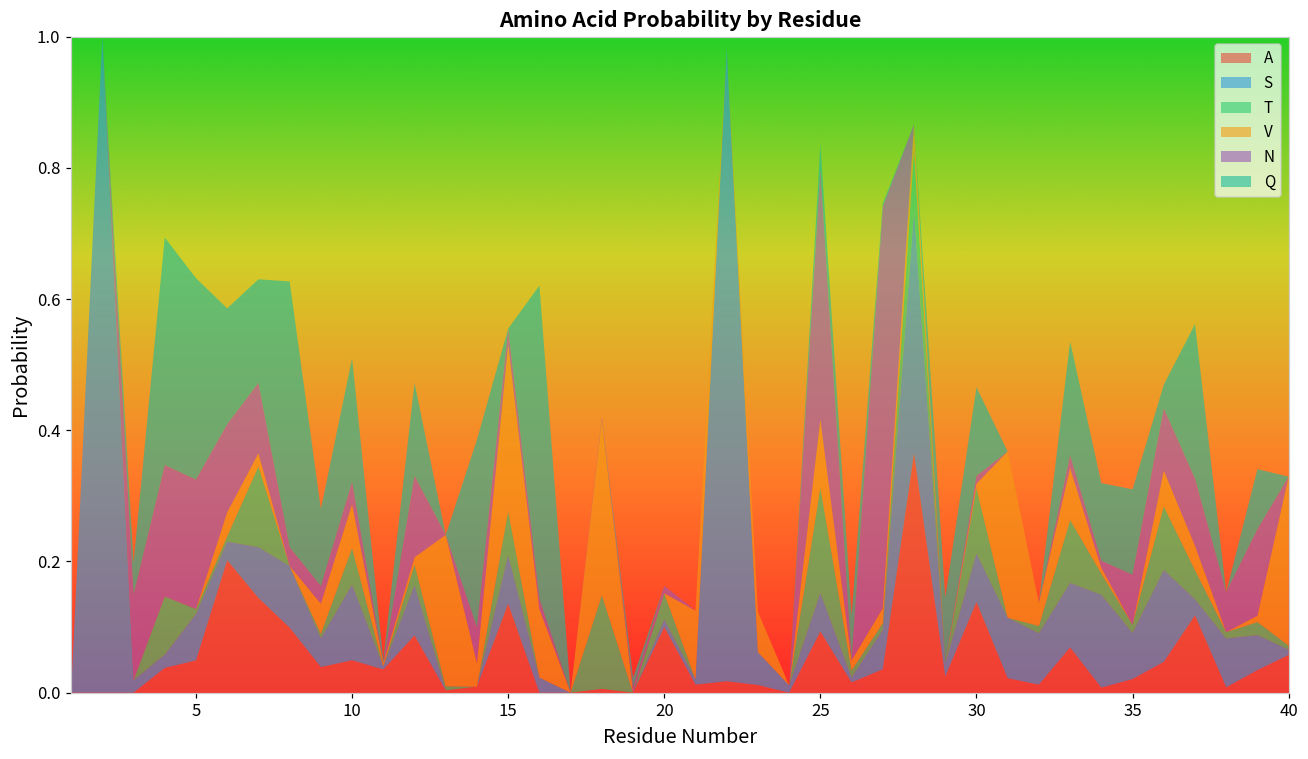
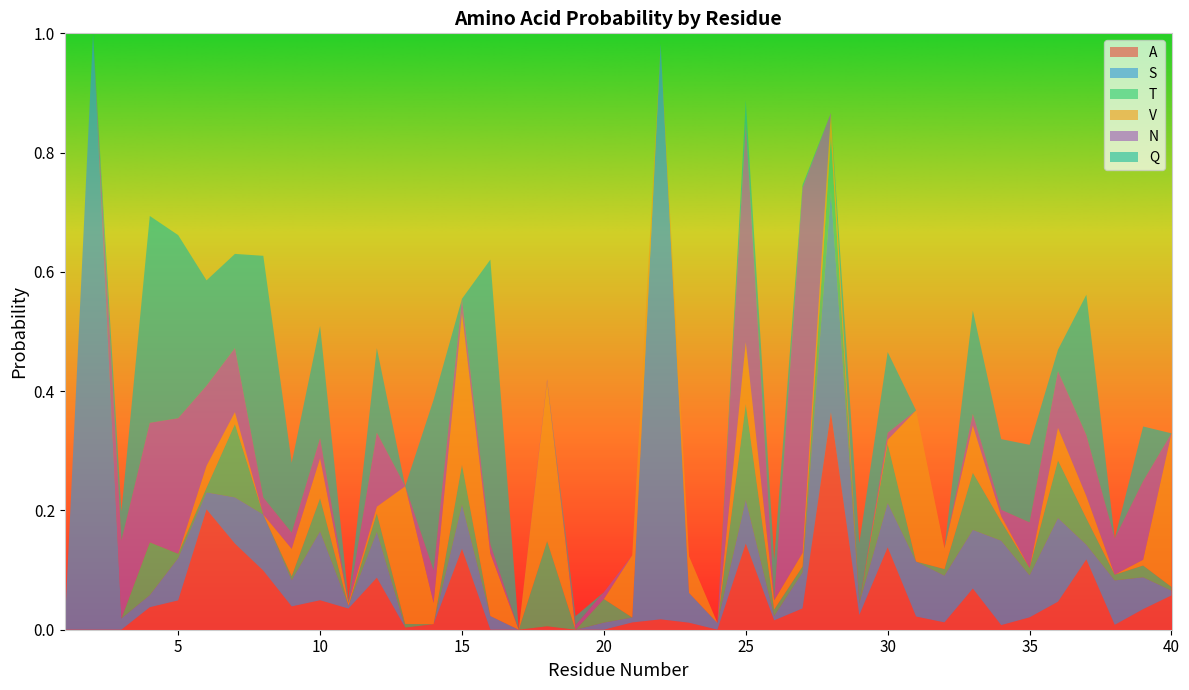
N, 5: 0.20 -> 0.23
A, 20: 0.1 -> 0.0
A, 25: 0.09 -> 0.14
S, 25: 0.06 -> 0.07
N, 25: 0.38 -> 0.37
